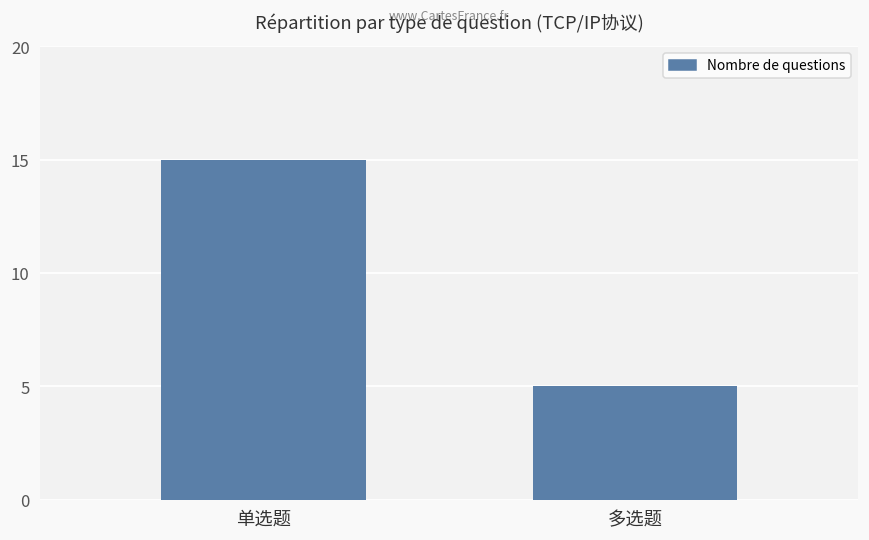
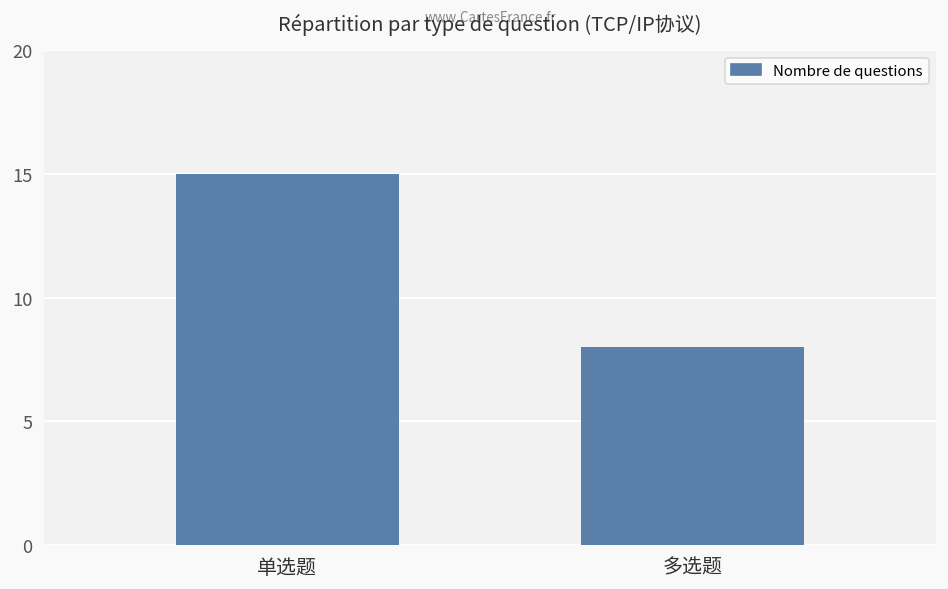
多选题: 5 -> 8
